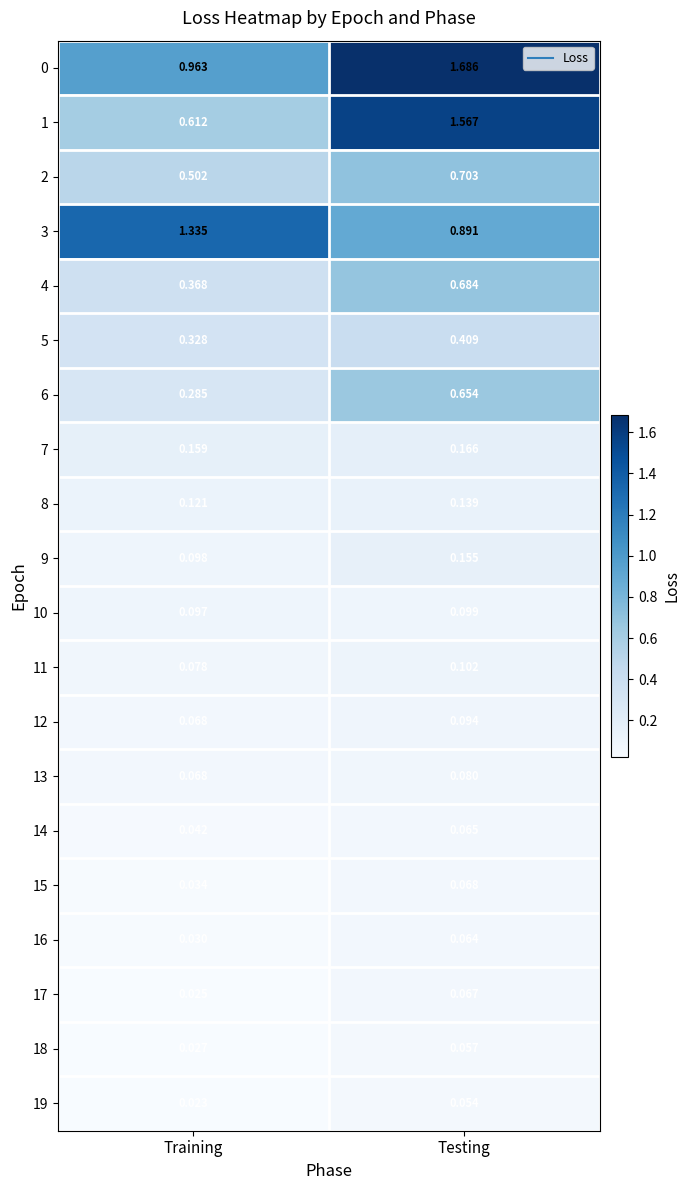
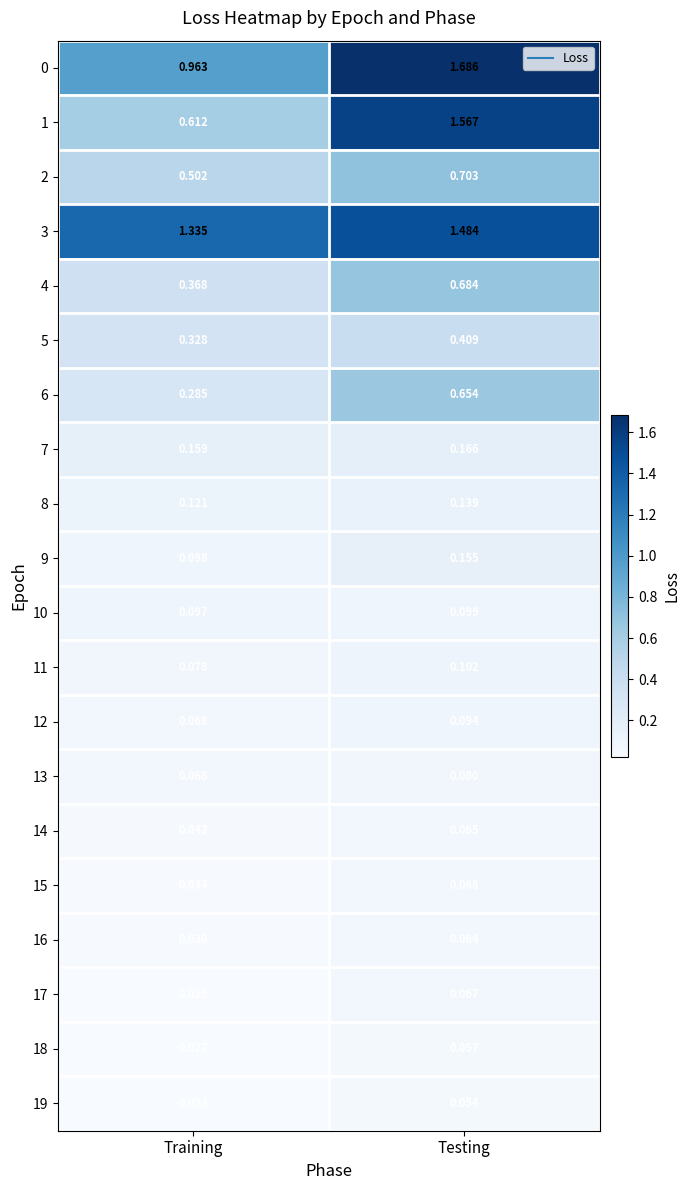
3, Testing: 0.891 -> 1.484
